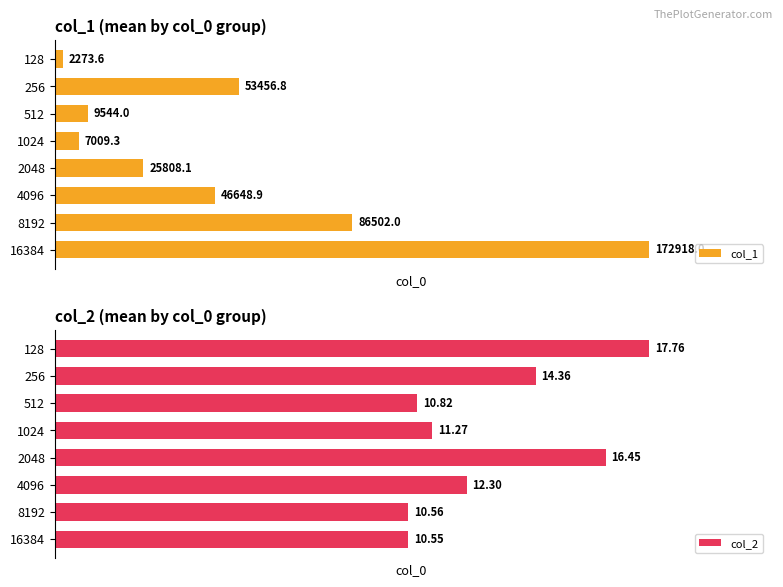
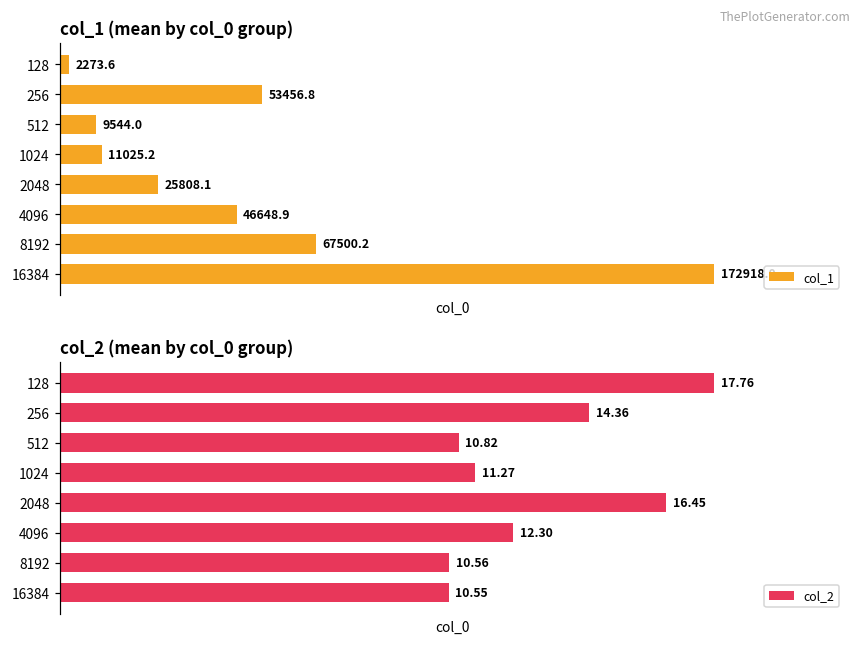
col_1 (mean by col_0 group), 1024: 7009.3 -> 11025.2
col_1 (mean by col_0 group), 8192: 86502.0 -> 67500.2
